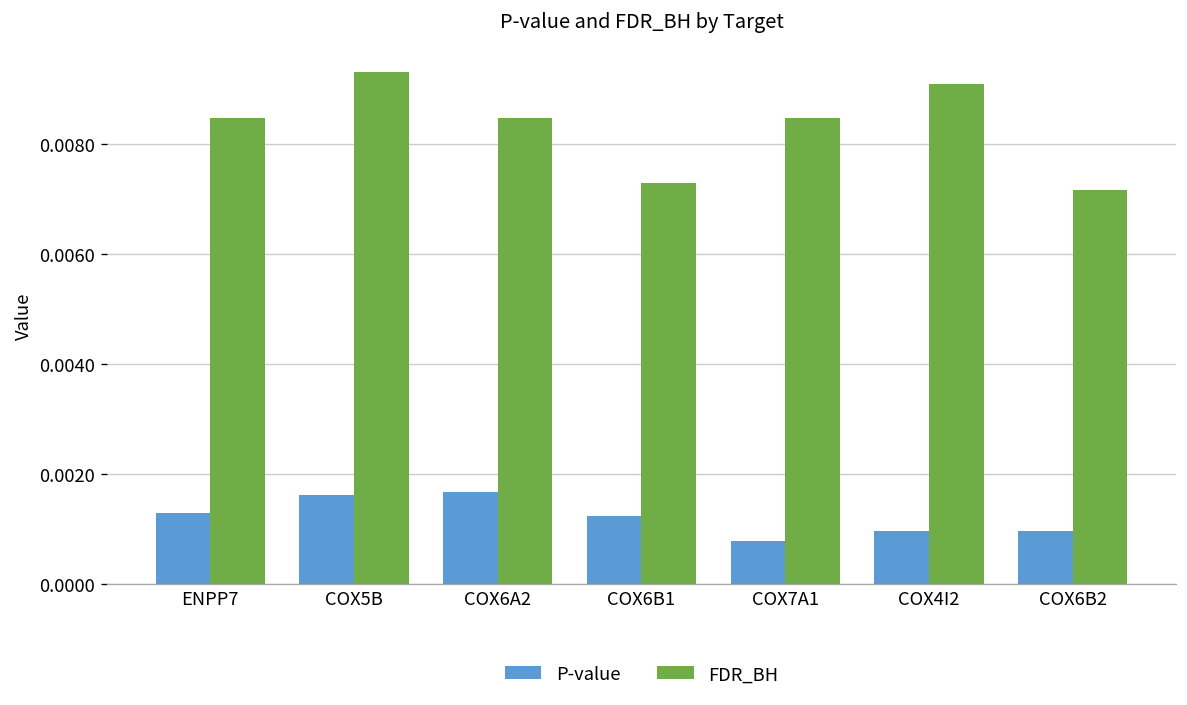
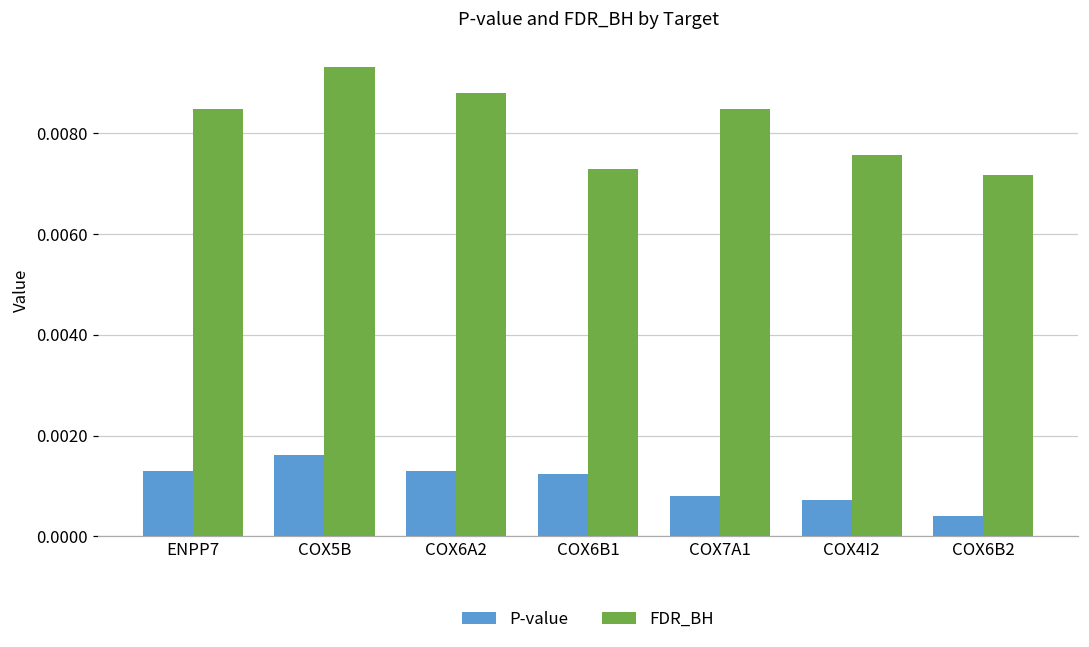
P-value, COX6A2: 0.0017 -> 0.0013
FDR_BH, COX6A2: 0.0085 -> 0.0088
P-value, COX4I2: 0.0010 -> 0.0007
FDR_BH, COX4I2: 0.0091 -> 0.0076
P-value, COX6B2: 0.0010 -> 0.0004
